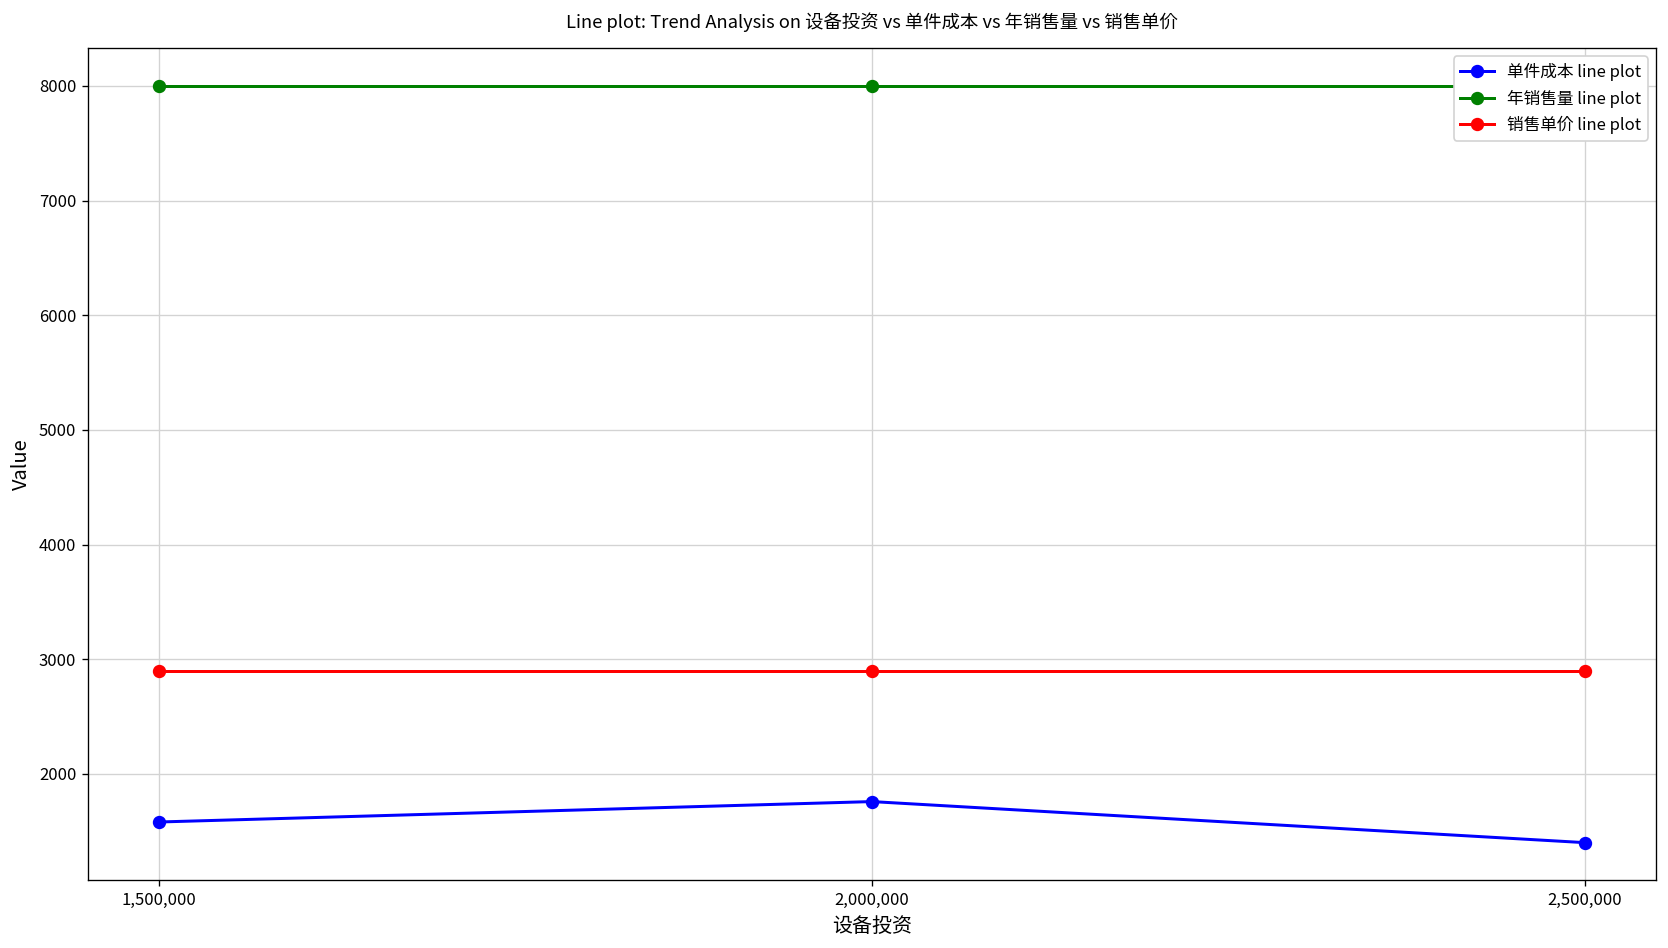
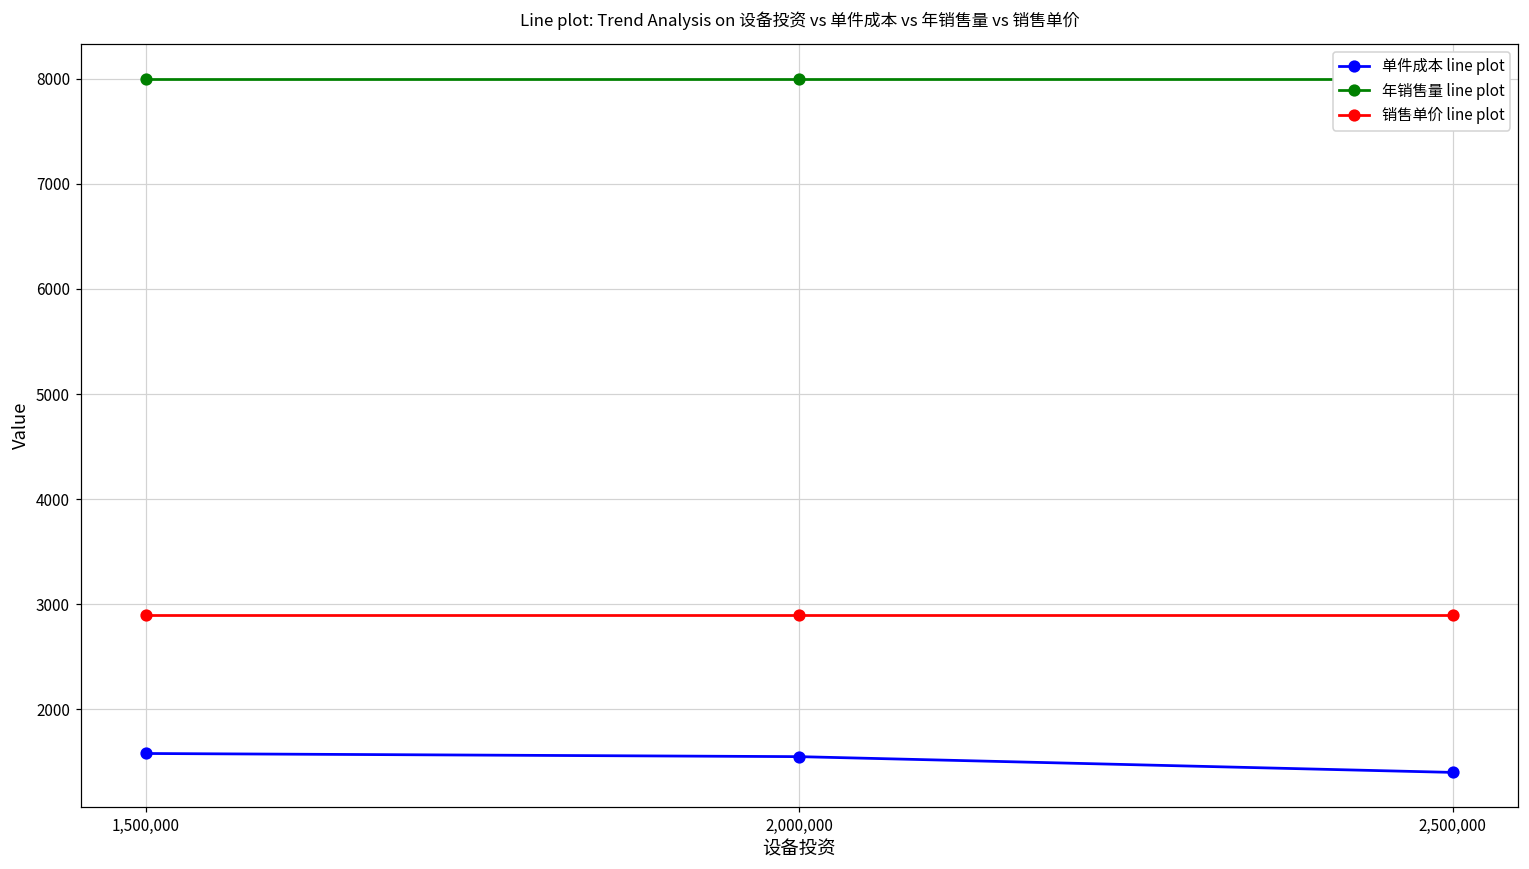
单件成本 line plot, 2,000,000: 1800 -> 1600
